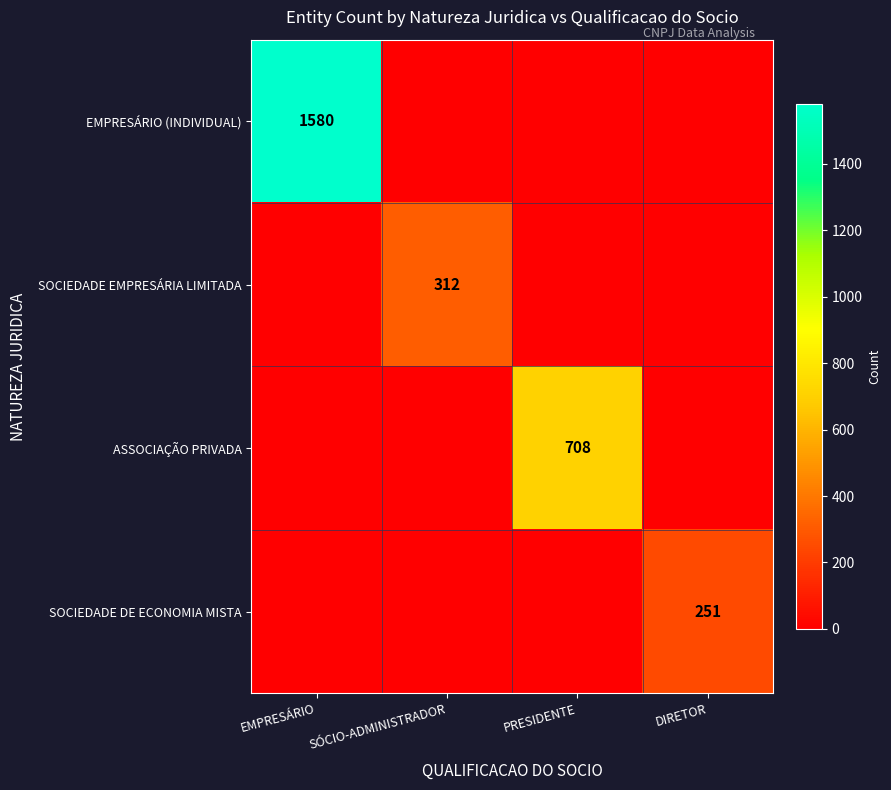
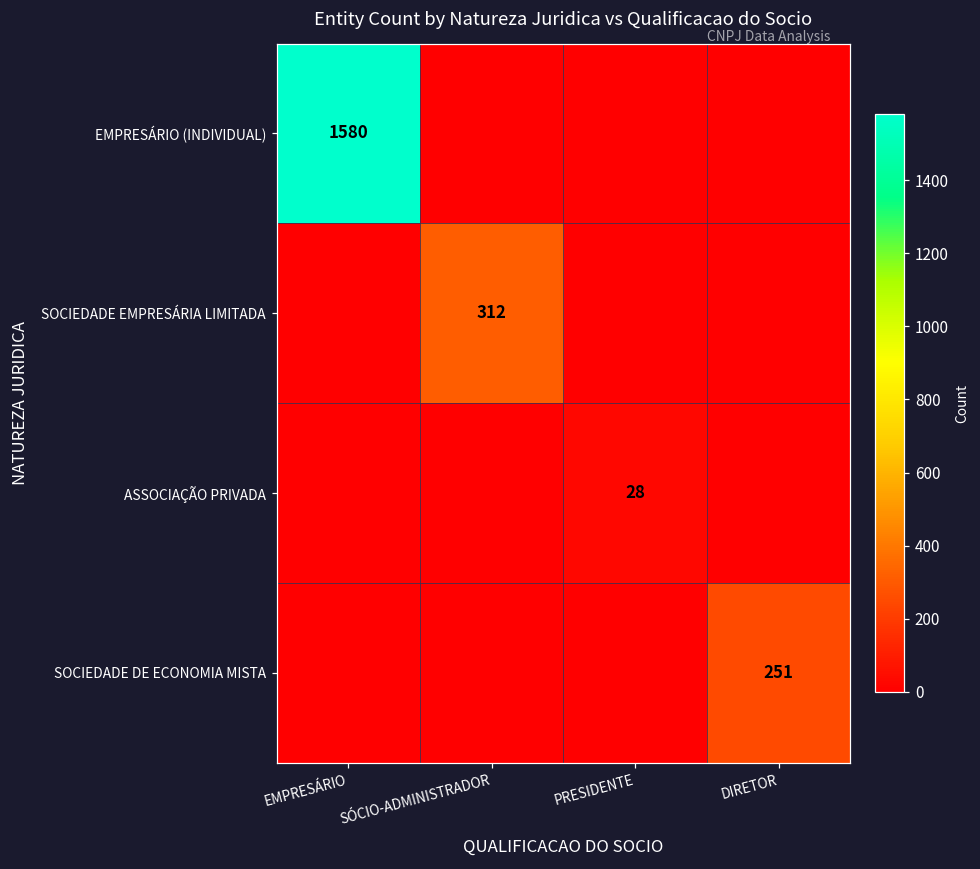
ASSOCIAÇÃO PRIVADA, PRESIDENTE: 708 -> 28
